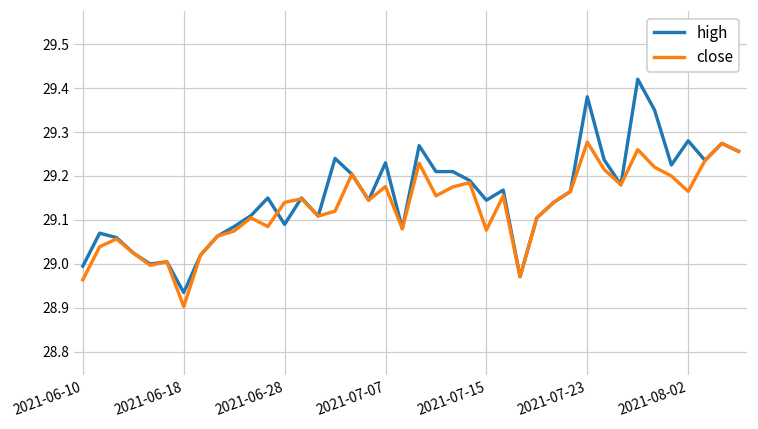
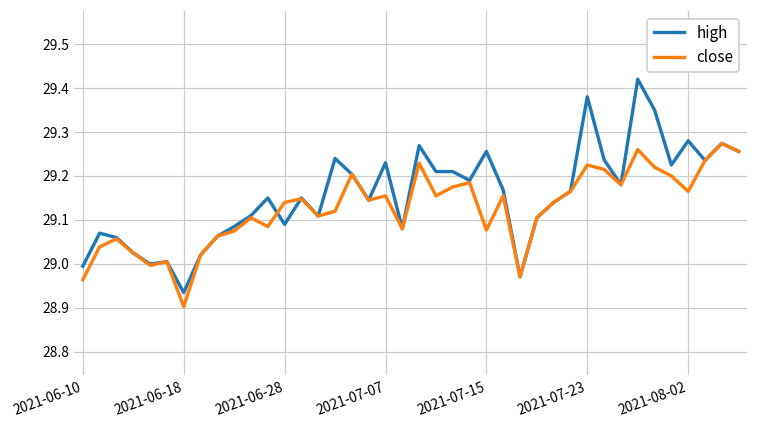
close, 2021-07-07: 29.18 -> 29.16
high, 2021-07-15: 29.15 -> 29.26
close, 2021-07-23: 29.28 -> 29.23
